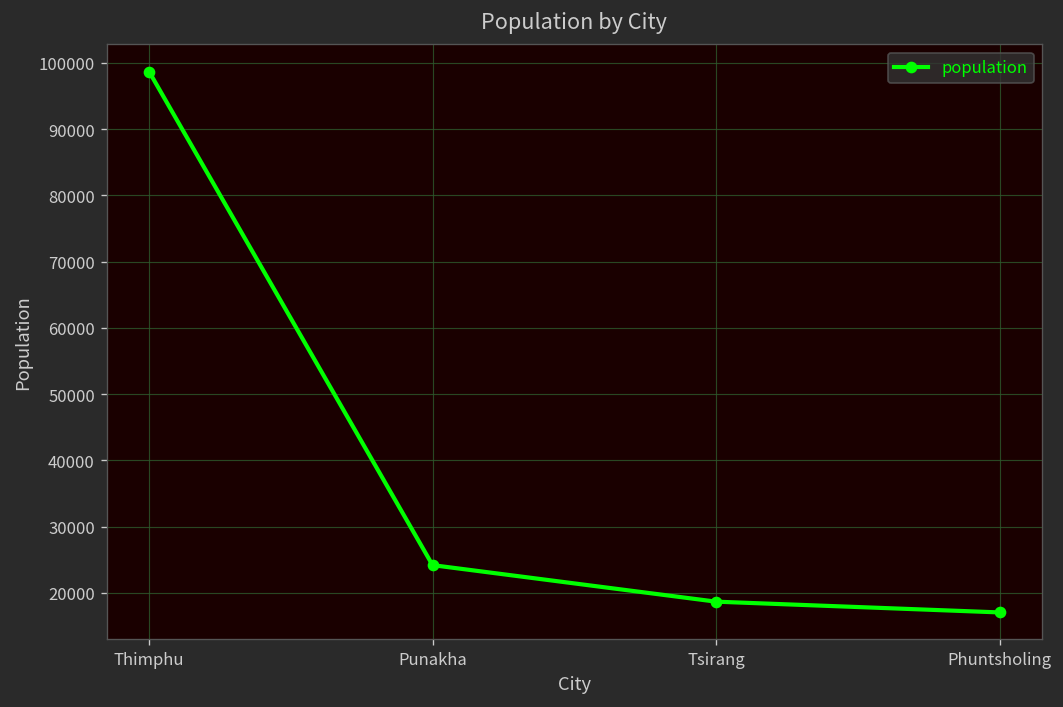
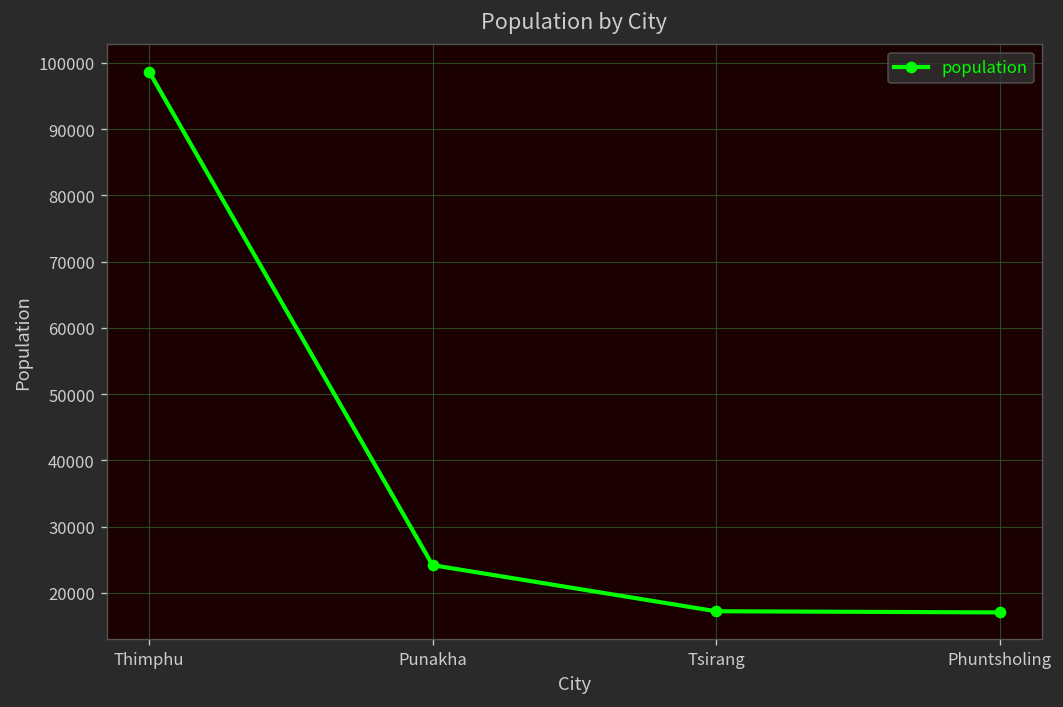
Tsirang: 19000 -> 17000
